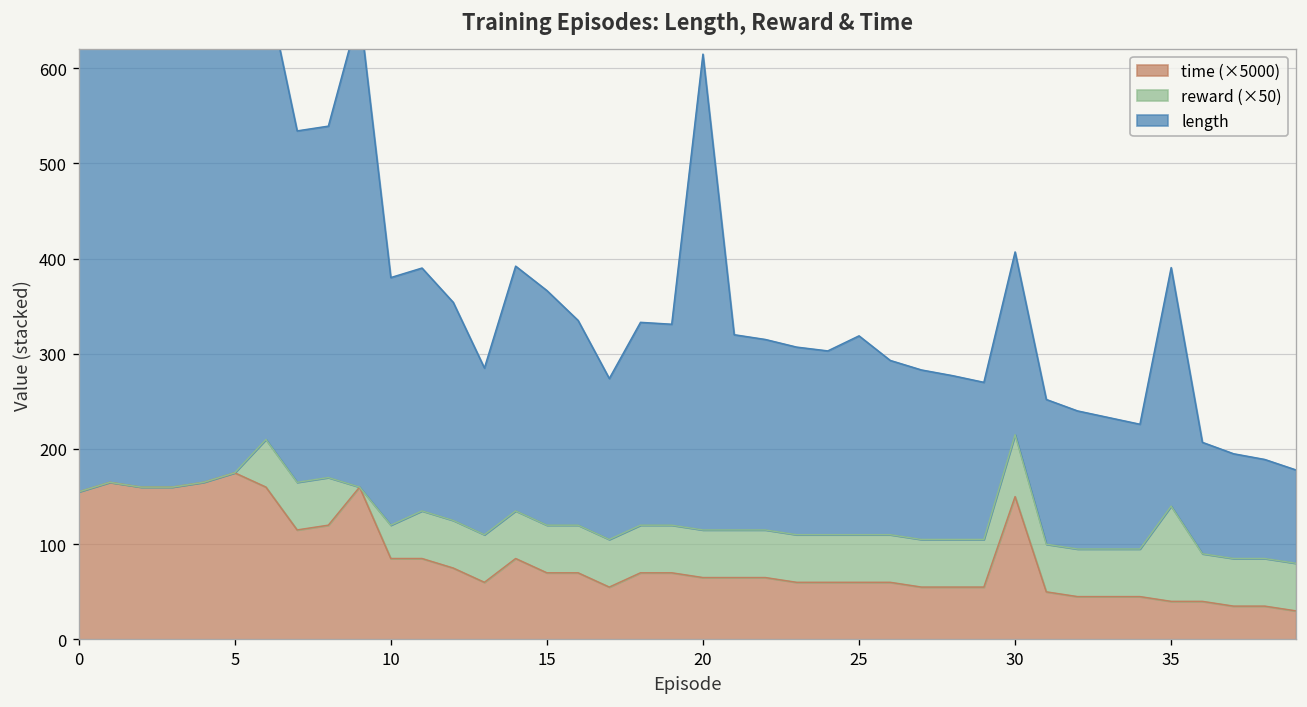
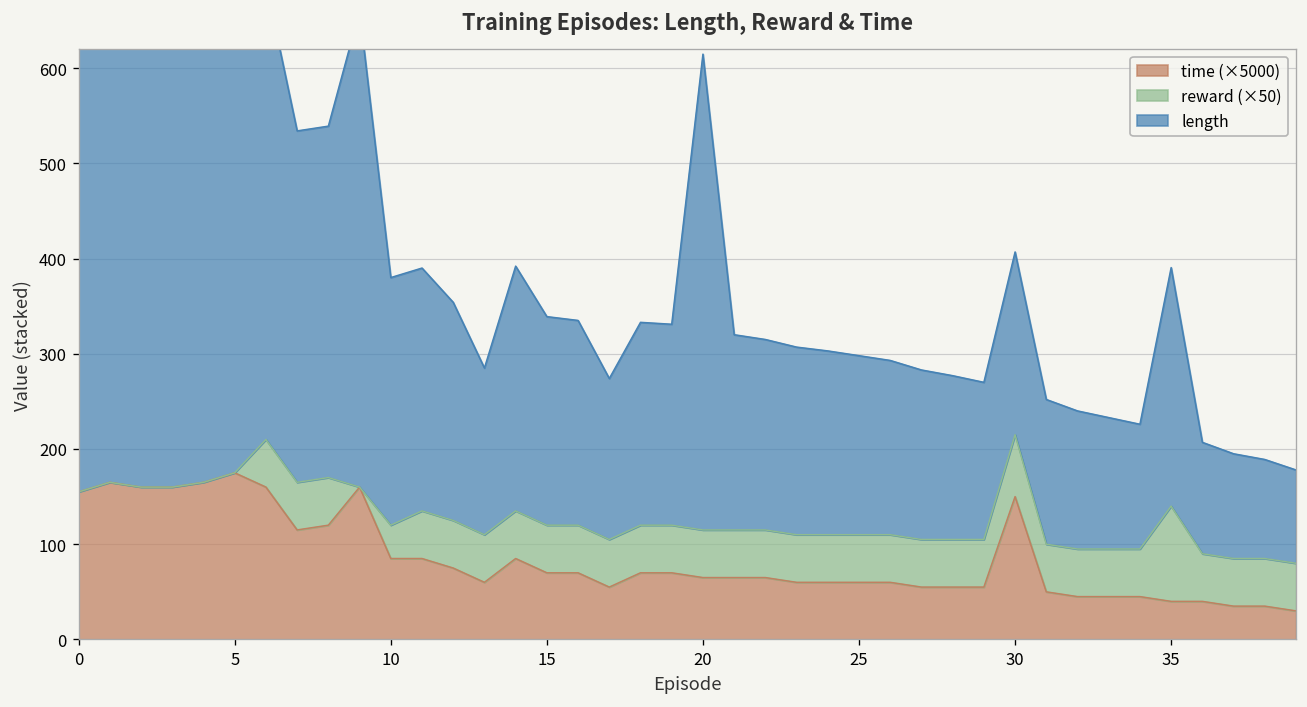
length, 15: 250 -> 220
length, 25: 210 -> 190
